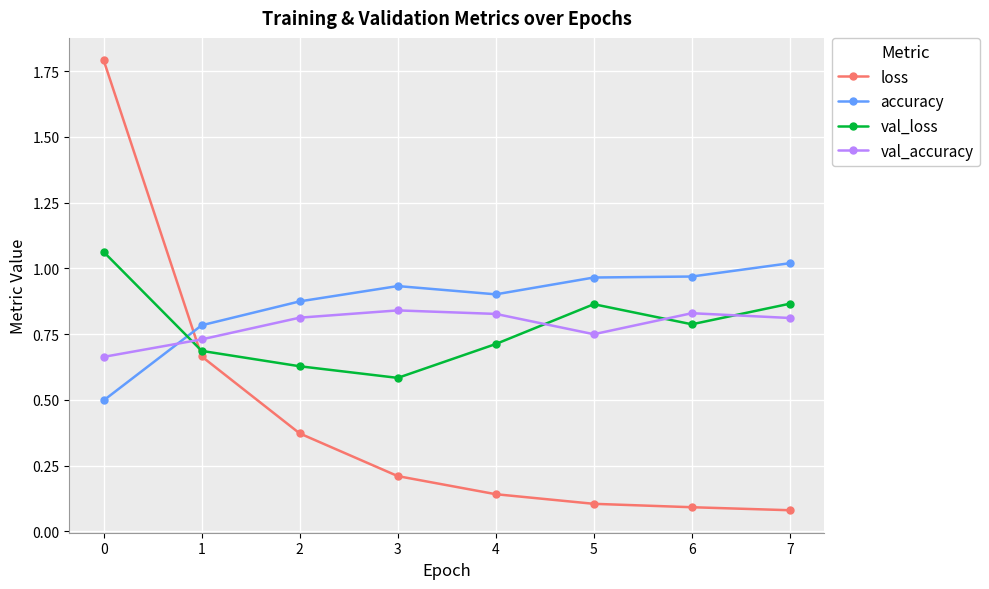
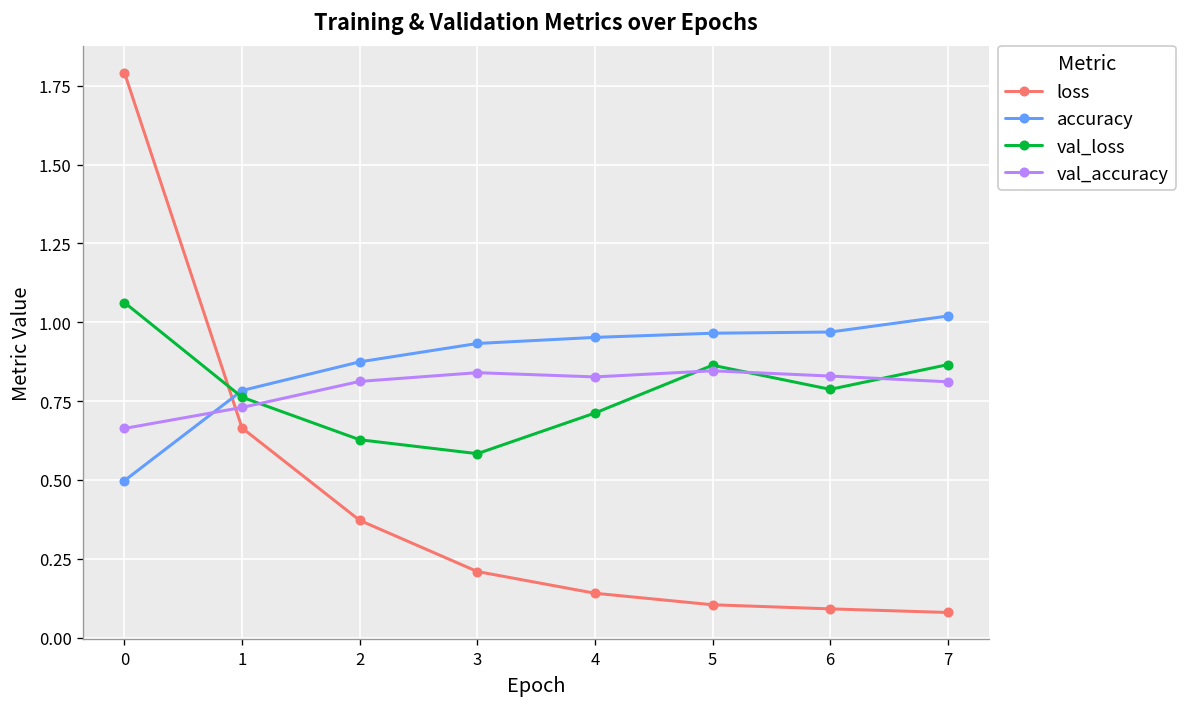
val_loss, 1: 0.69 -> 0.76
accuracy, 4: 0.90 -> 0.95
val_accuracy, 5: 0.75 -> 0.85
